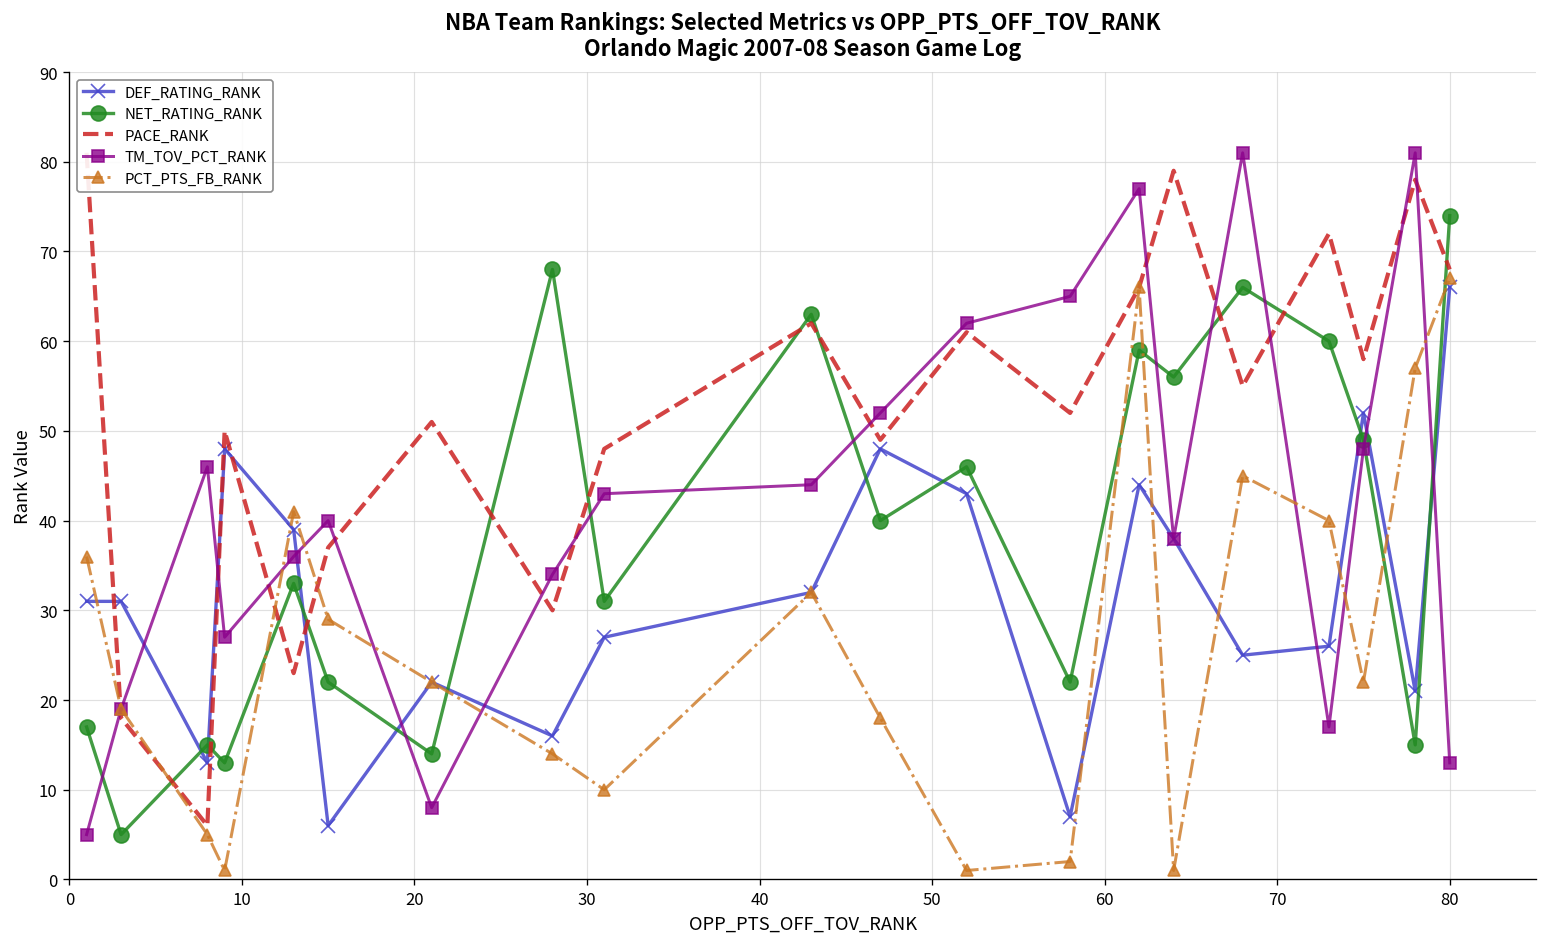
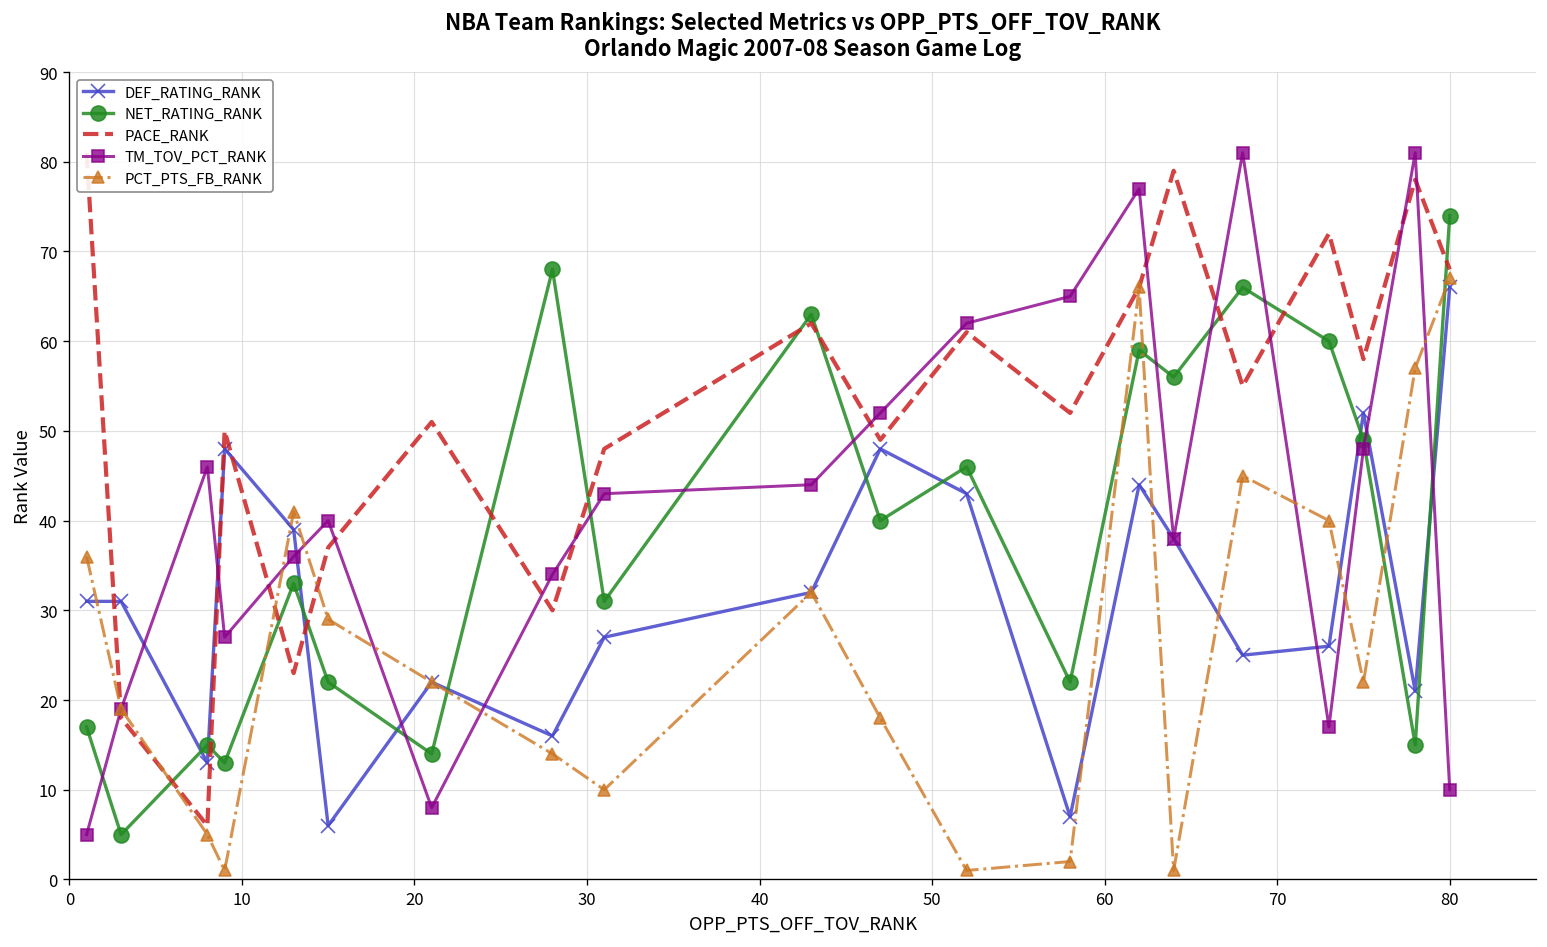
TM_TOV_PCT_RANK, 80: 13 -> 10
